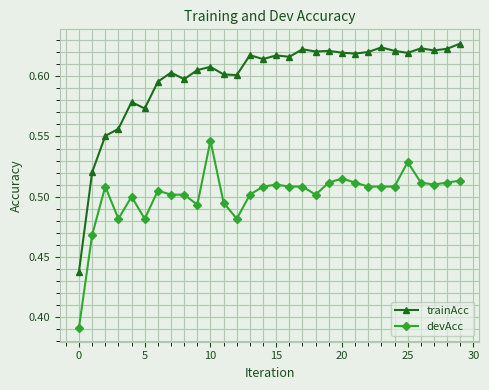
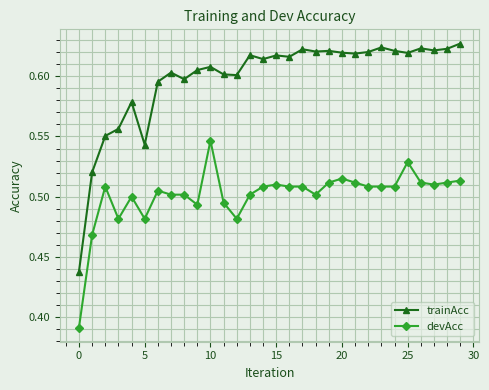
trainAcc, 5: 0.573 -> 0.543
